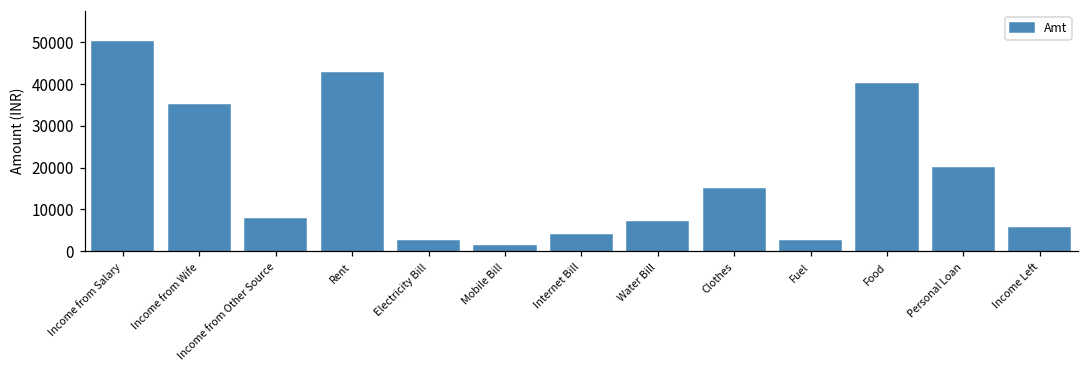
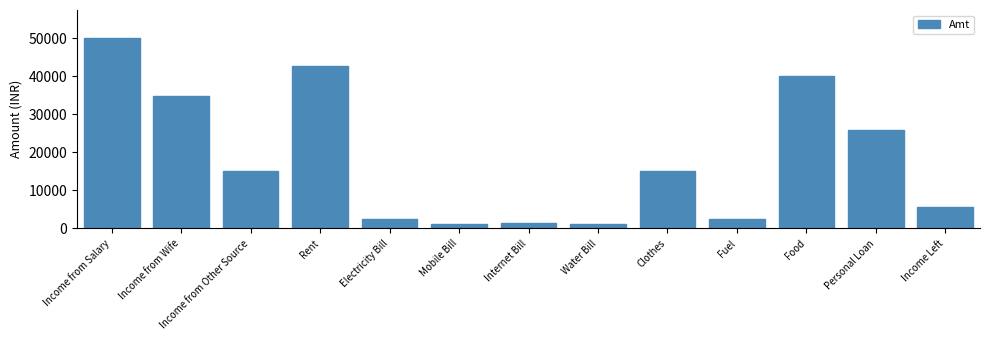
Income from Other Source: 8000 -> 15000
Internet Bill: 4000 -> 2000
Water Bill: 7000 -> 1000
Personal Loan: 20000 -> 26000
